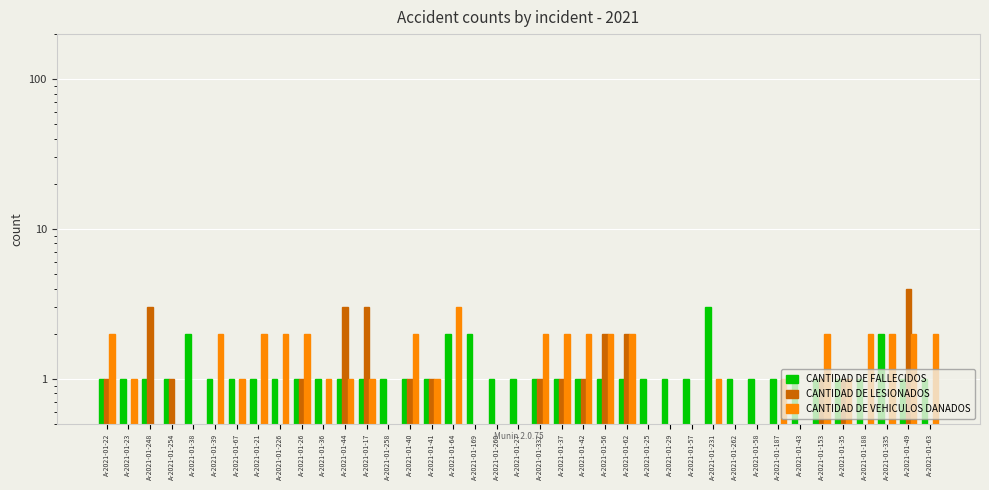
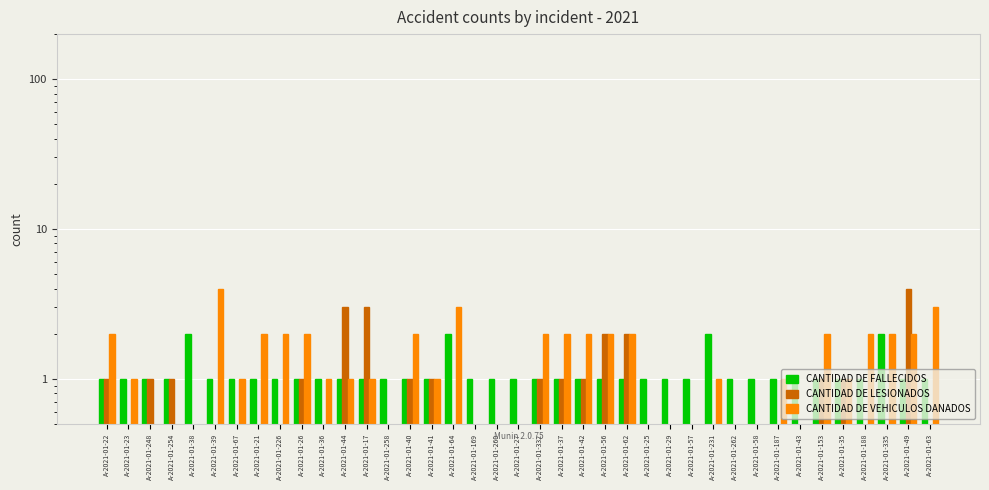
CANTIDAD DE LESIONADOS, A-2021-01-248: 3 -> 1
CANTIDAD DE VEHICULOS DANADOS, A-2021-01-39: 2 -> 4
CANTIDAD DE FALLECIDOS, A-2021-01-169: 2 -> 1
CANTIDAD DE FALLECIDOS, A-2021-01-231: 3 -> 2
CANTIDAD DE VEHICULOS DANADOS, A-2021-01-63: 2 -> 3
